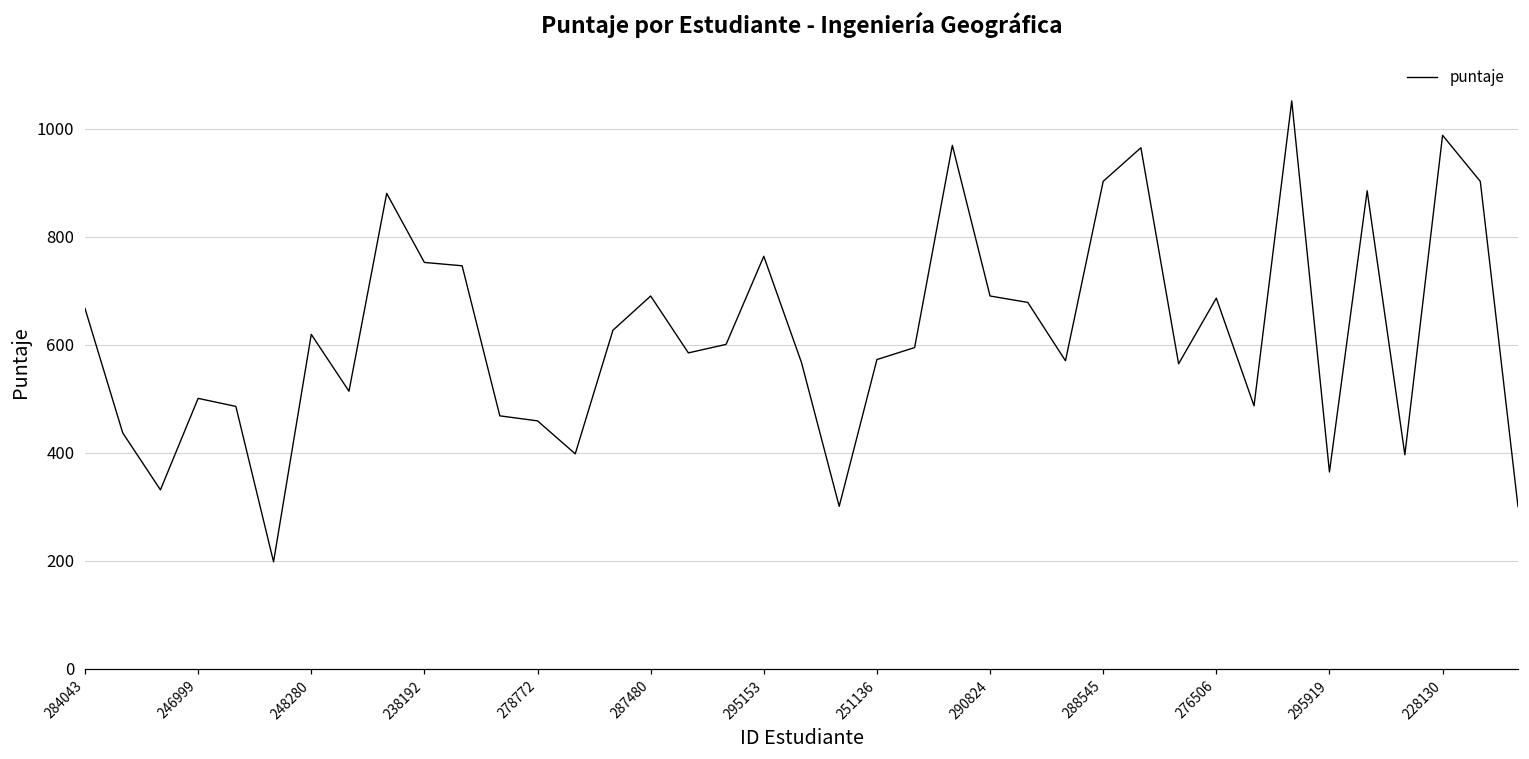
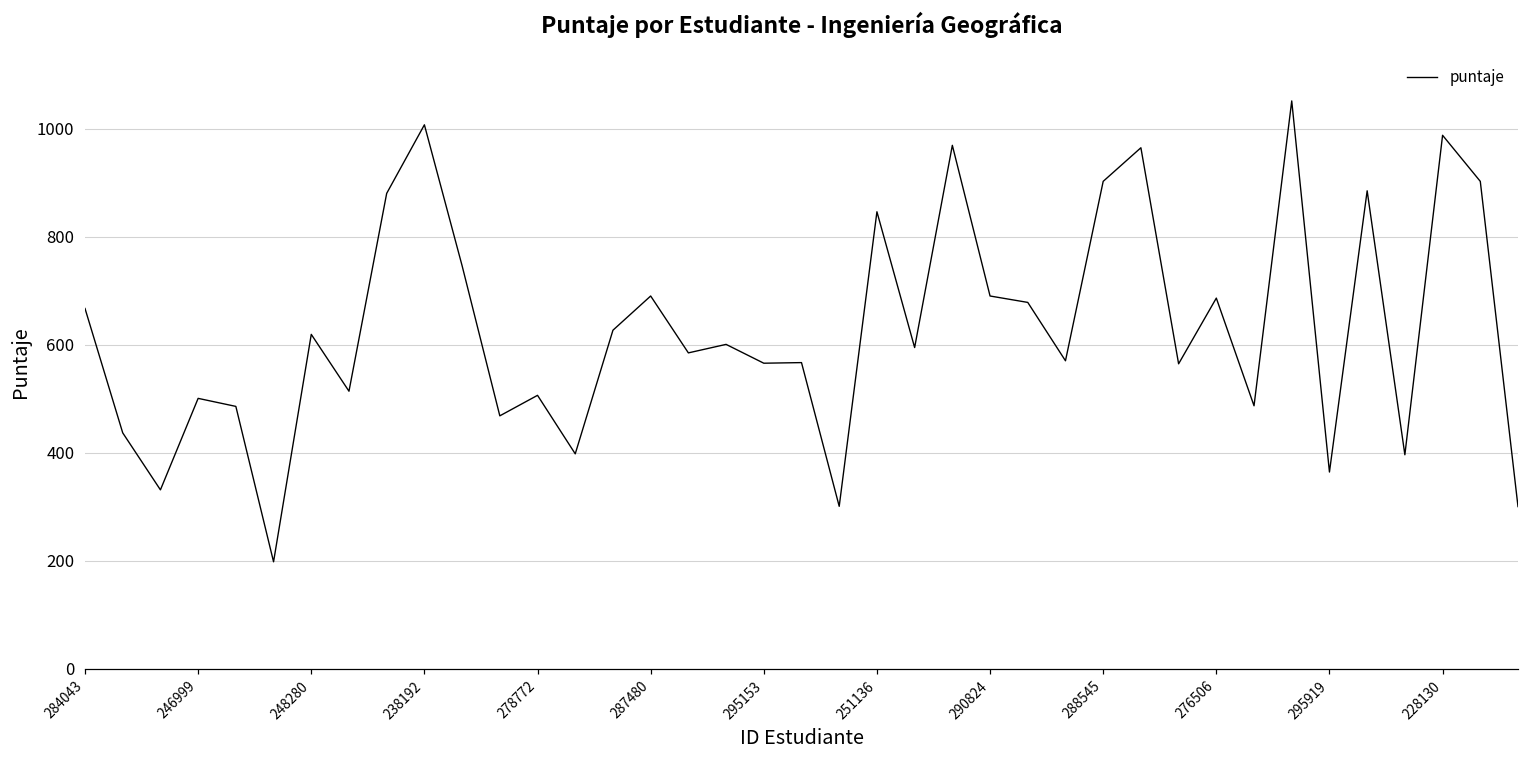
238192: 750 -> 1010
278772: 460 -> 510
295153: 760 -> 570
251136: 570 -> 850
